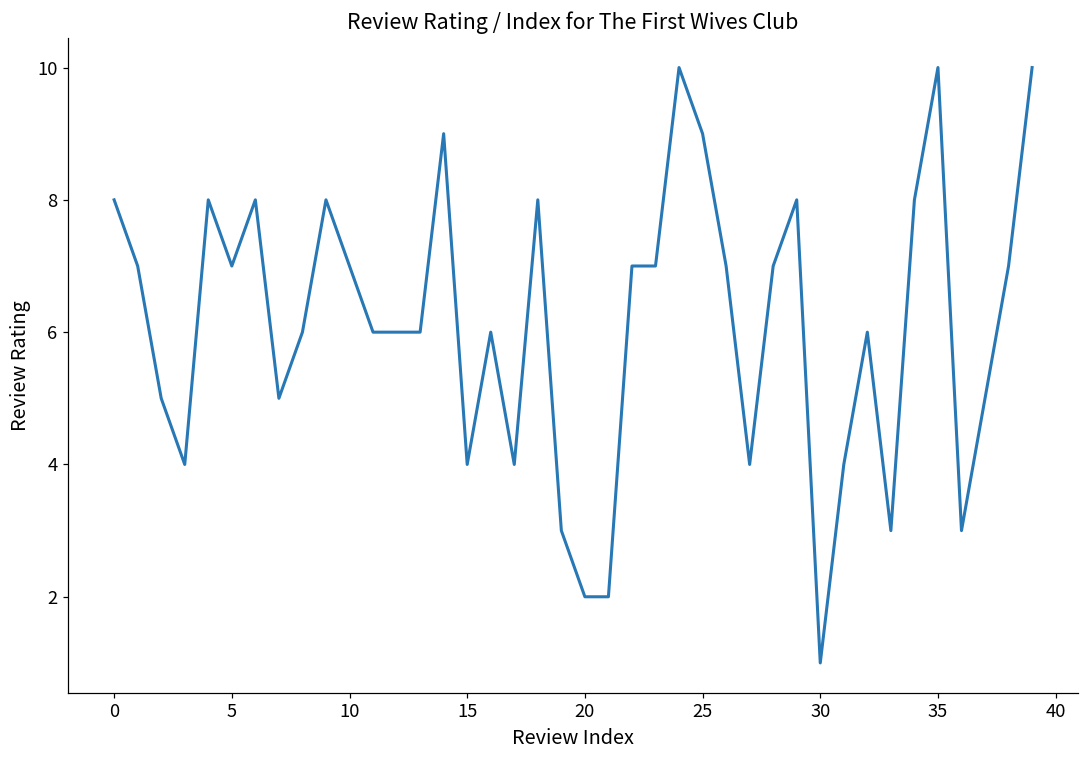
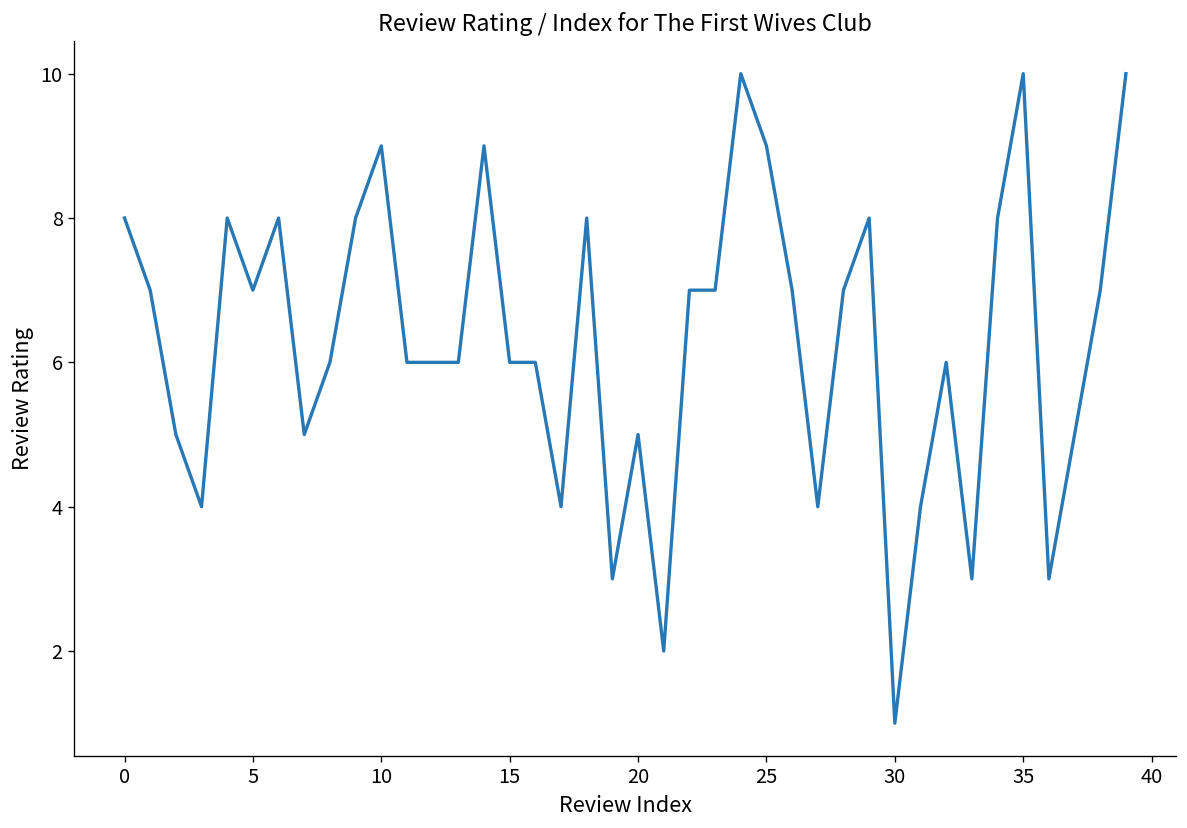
10: 7 -> 9
15: 4 -> 6
20: 2 -> 5
